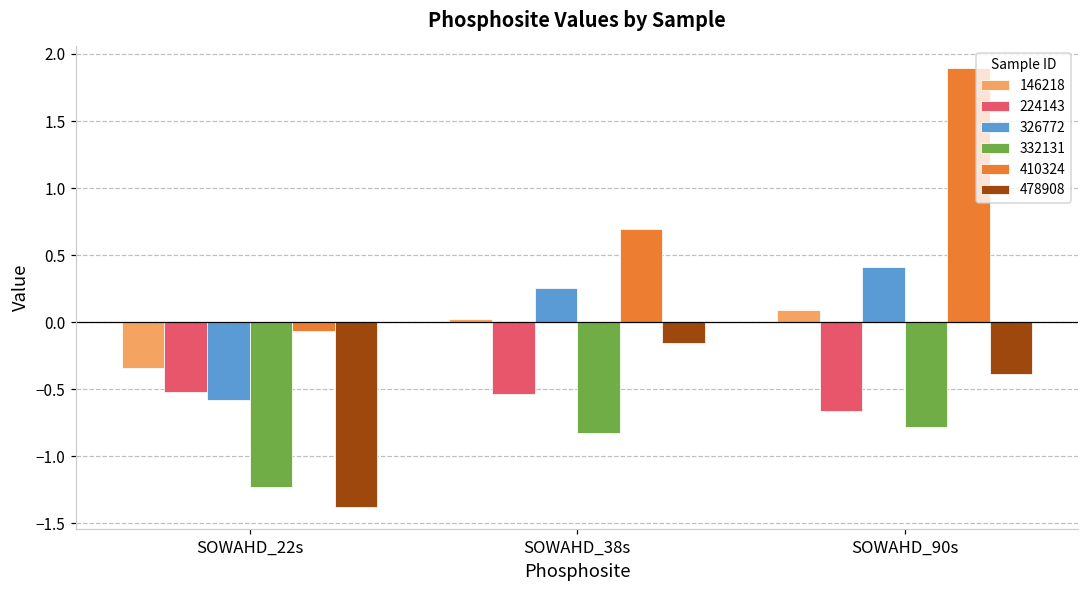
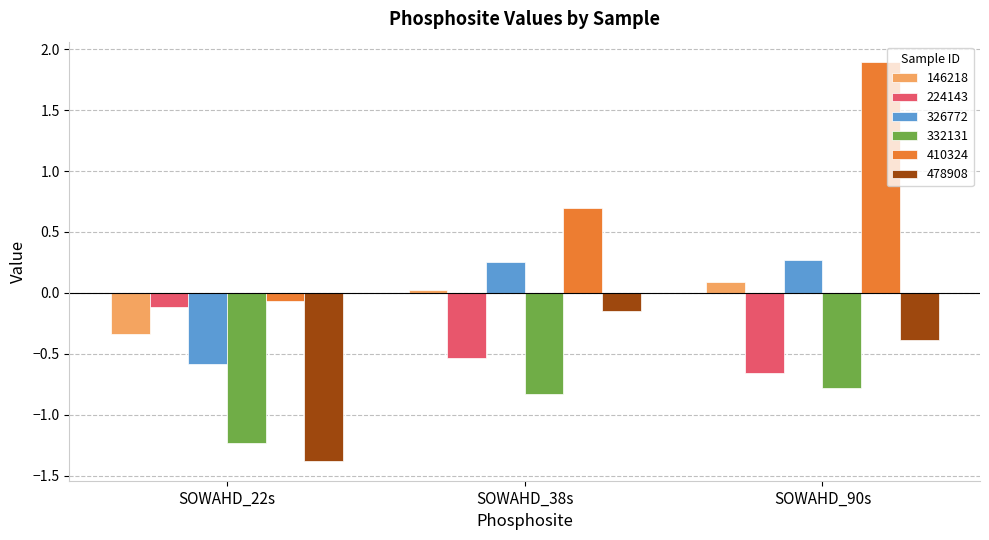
224143, SOWAHD_22s: -0.52 -> -0.12
326772, SOWAHD_90s: 0.41 -> 0.27
